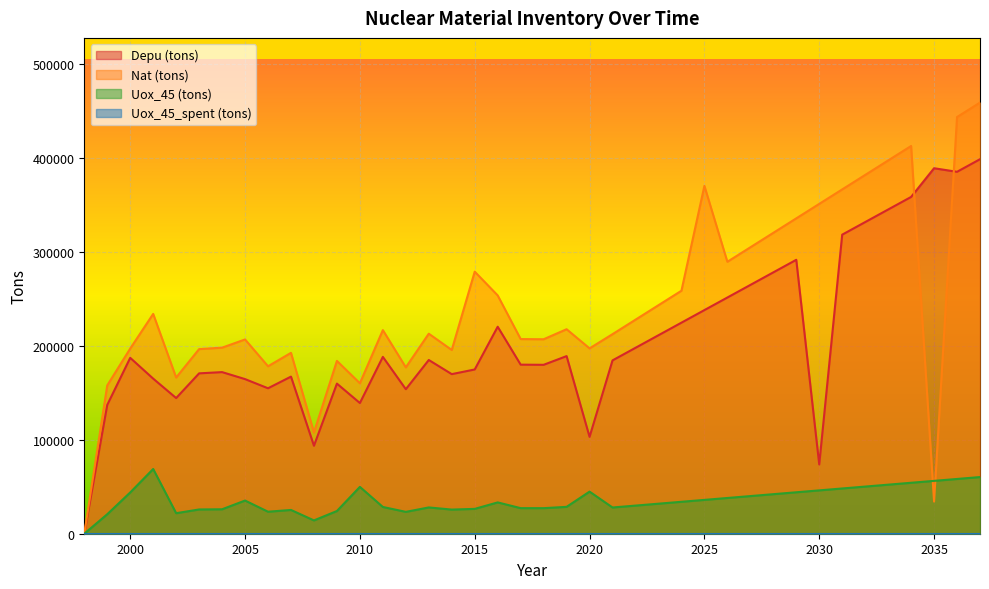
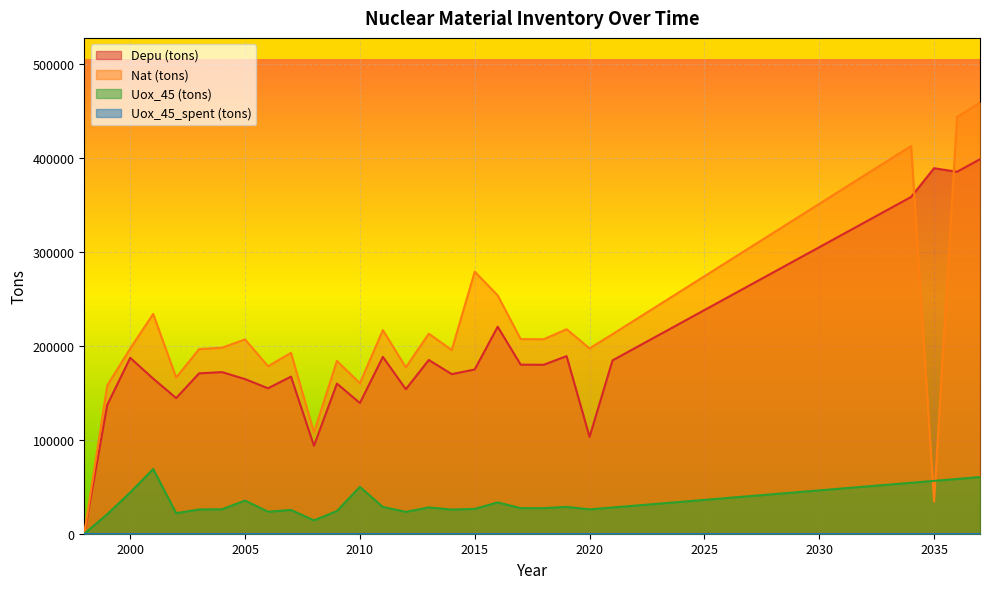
Uox_45 (tons), 2020: 40000 -> 30000
Nat (tons), 2025: 370000 -> 270000
Depu (tons), 2030: 70000 -> 300000
